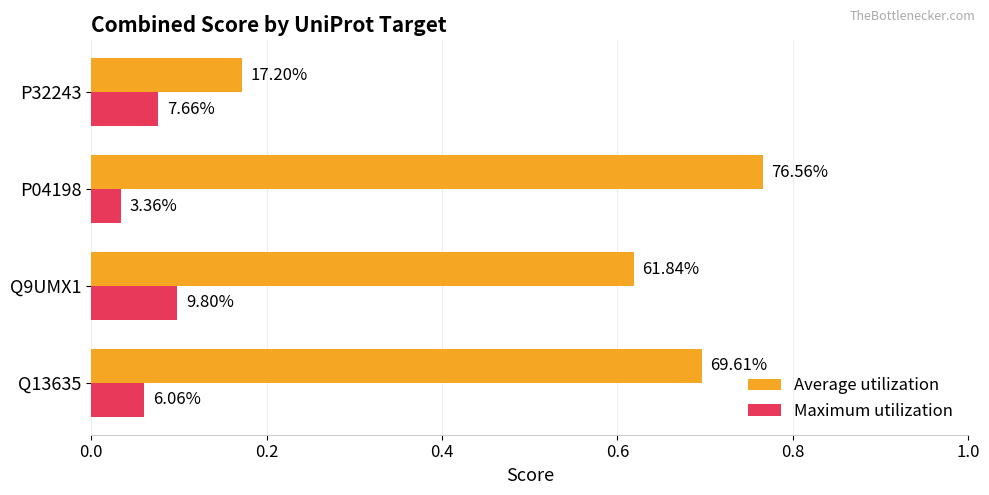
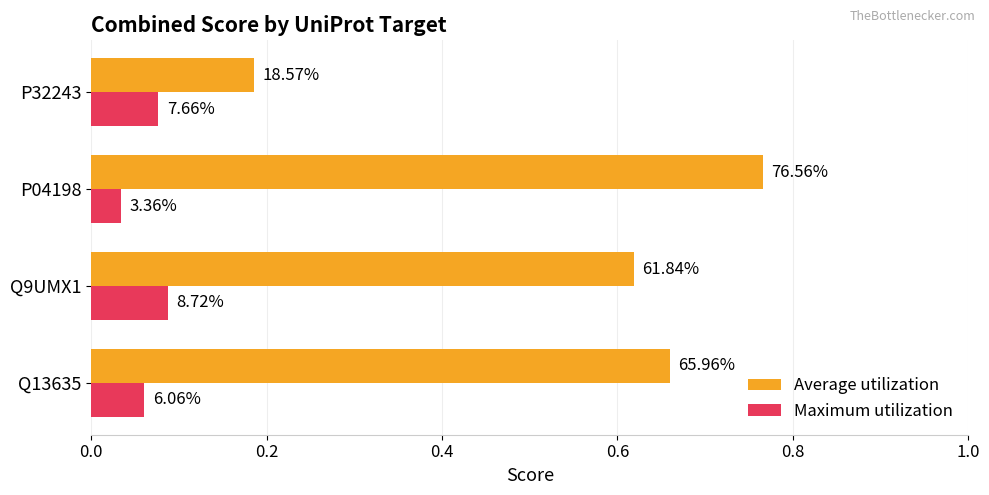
Average utilization, P32243: 17.20% -> 18.57%
Maximum utilization, Q9UMX1: 9.80% -> 8.72%
Average utilization, Q13635: 69.61% -> 65.96%
